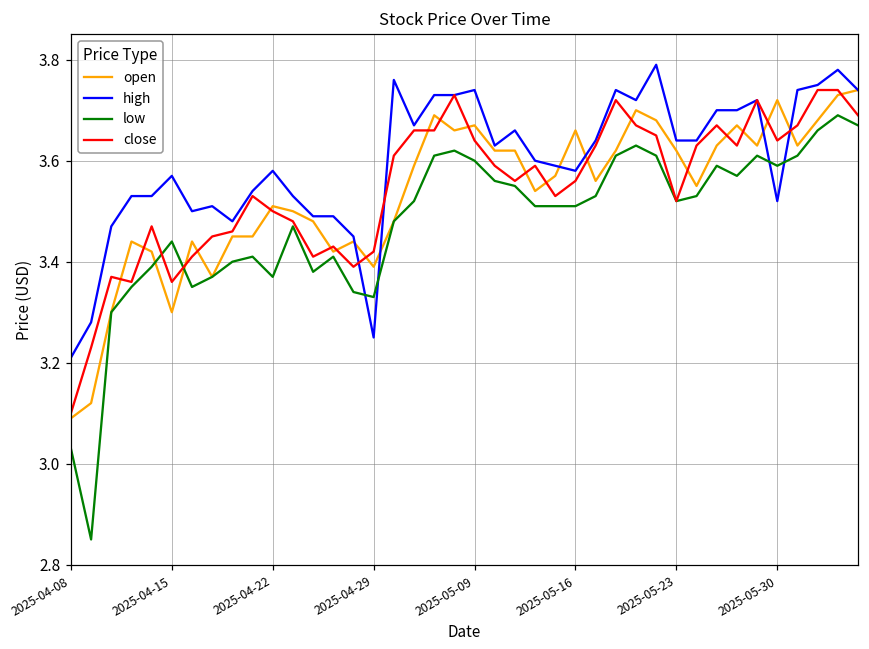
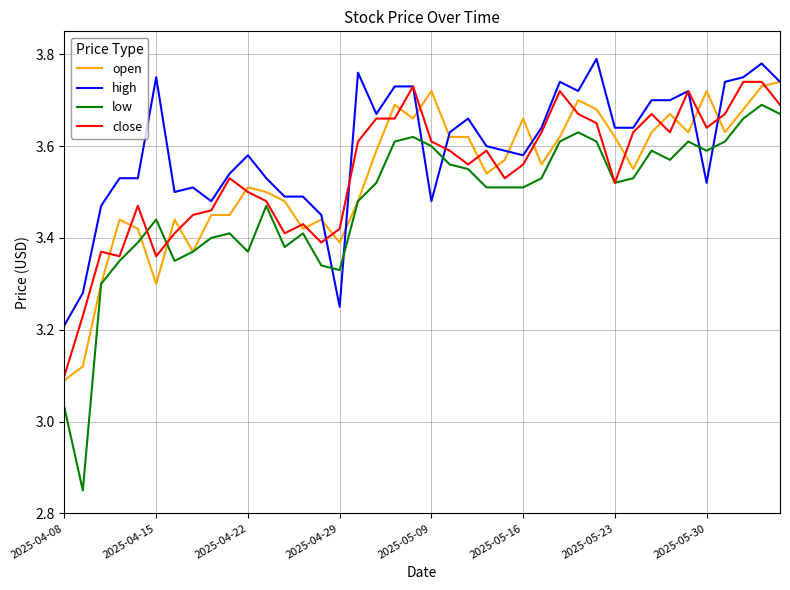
high, 2025-04-15: 3.57 -> 3.75
open, 2025-05-09: 3.67 -> 3.72
high, 2025-05-09: 3.74 -> 3.48
close, 2025-05-09: 3.64 -> 3.61
